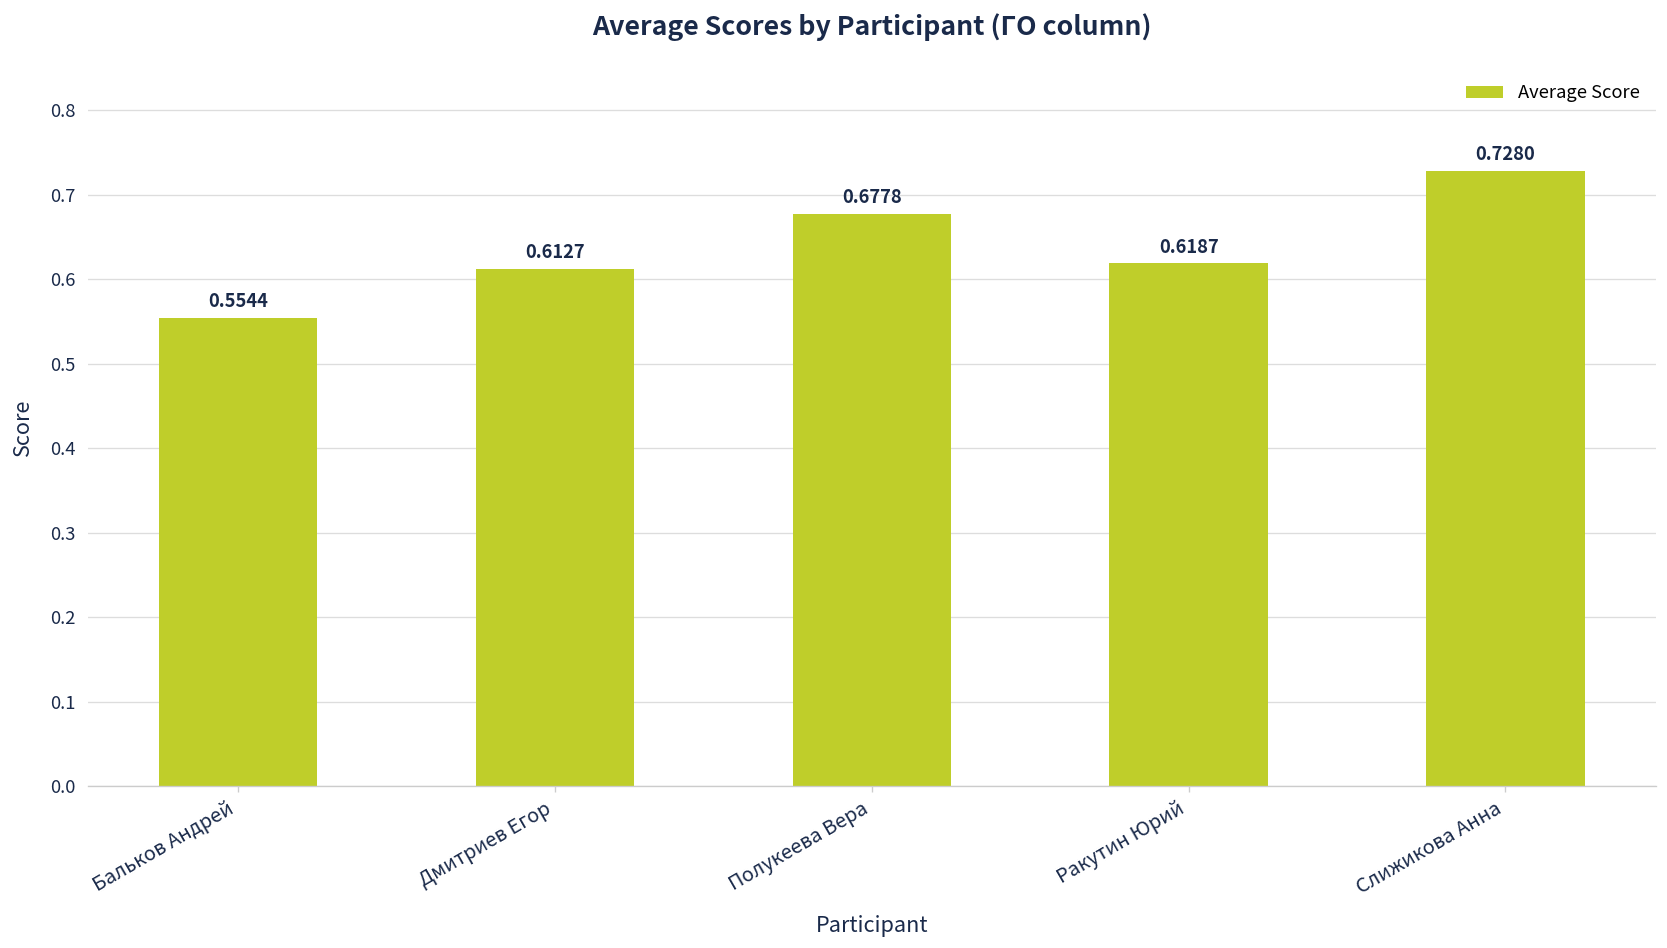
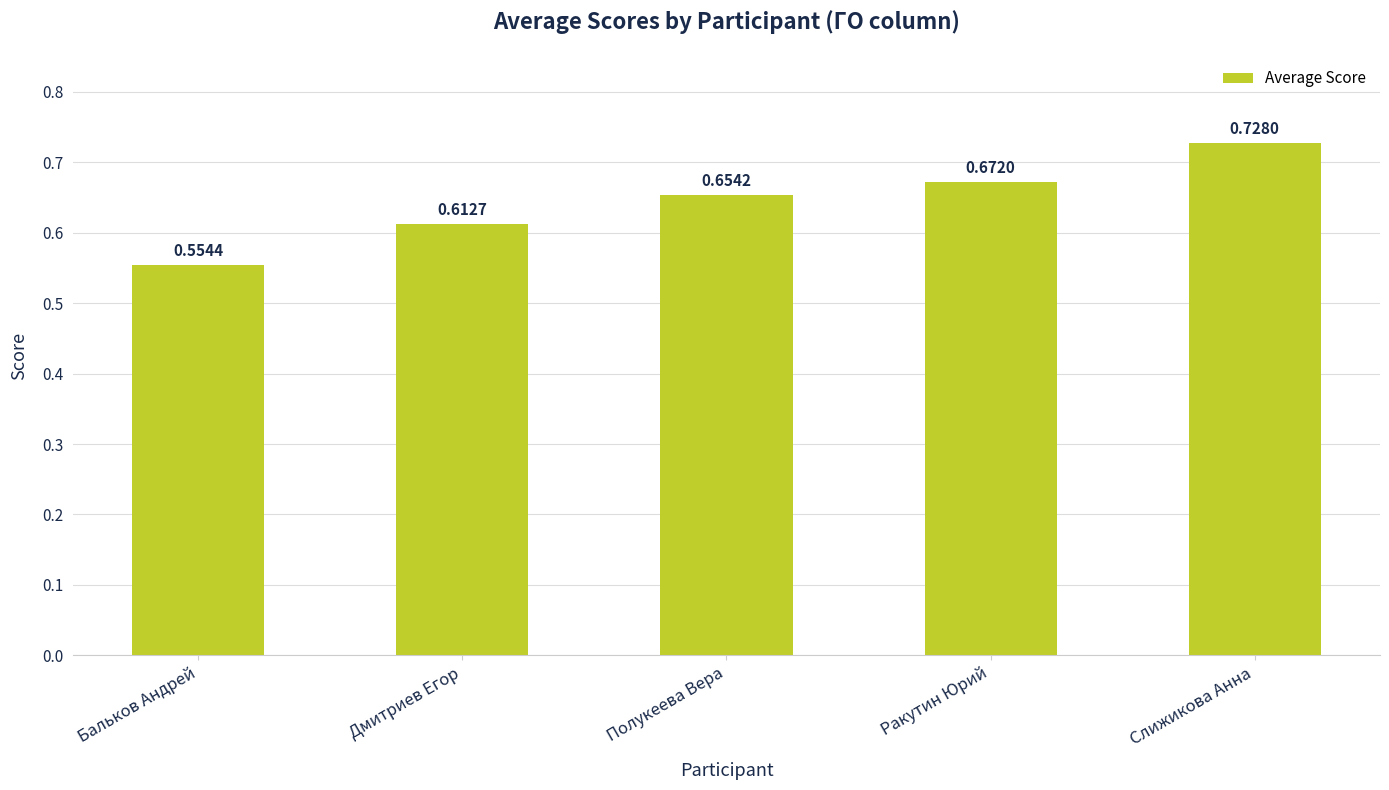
Полукеева Вера: 0.6778 -> 0.6542
Ракутин Юрий: 0.6187 -> 0.6720
